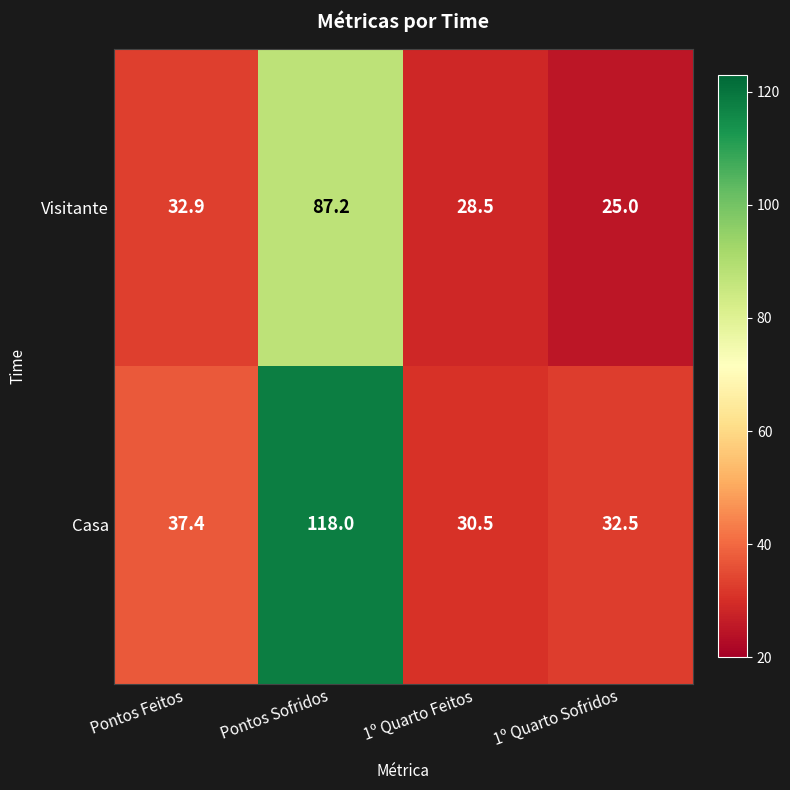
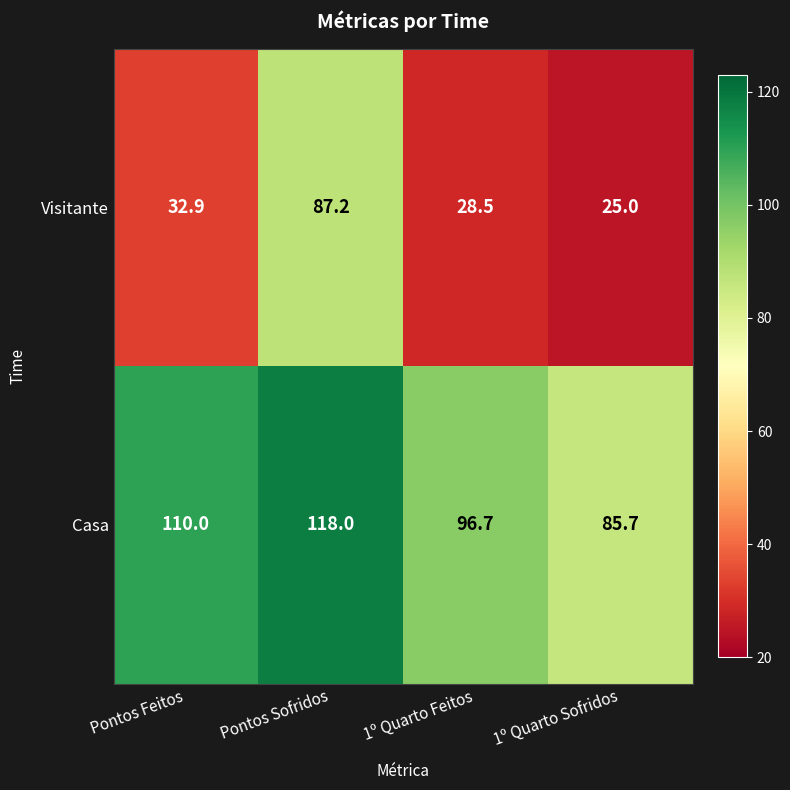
Casa, Pontos Feitos: 37.4 -> 110.0
Casa, 1º Quarto Feitos: 30.5 -> 96.7
Casa, 1º Quarto Sofridos: 32.5 -> 85.7
